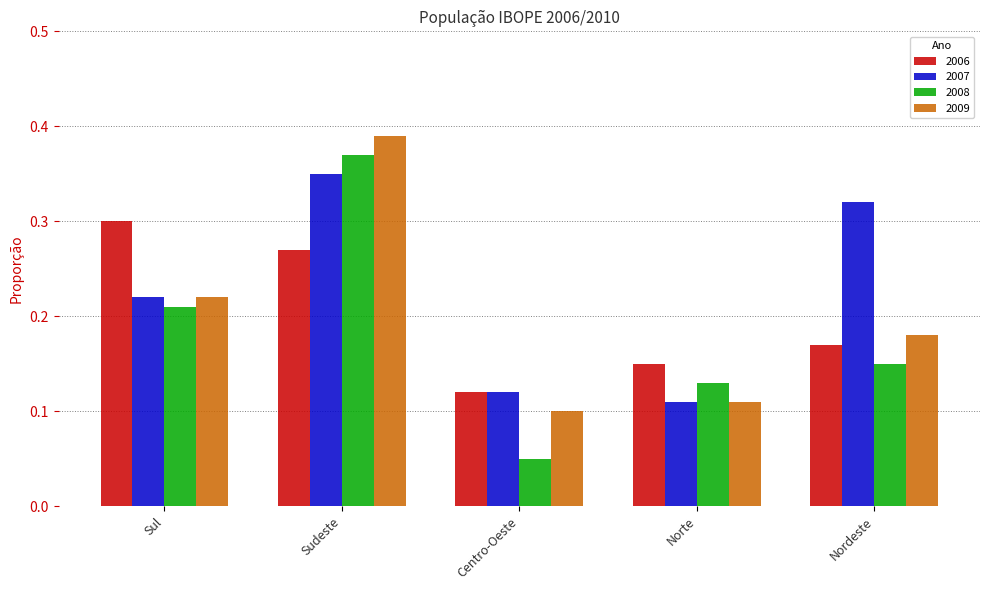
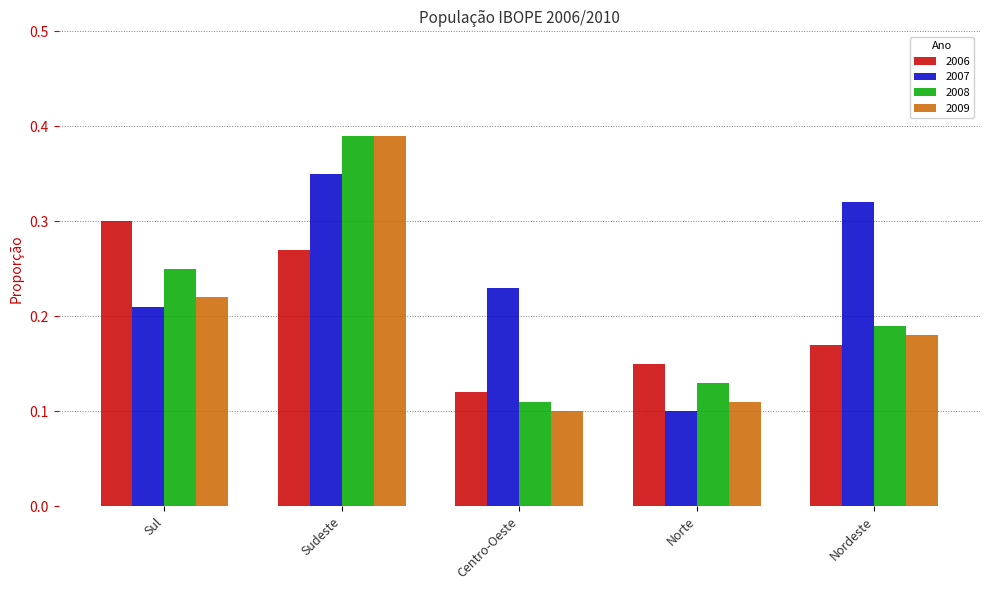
2007, Sul: 0.22 -> 0.21
2008, Sul: 0.21 -> 0.25
2008, Sudeste: 0.37 -> 0.39
2007, Centro-Oeste: 0.12 -> 0.23
2008, Centro-Oeste: 0.05 -> 0.11
2007, Norte: 0.11 -> 0.10
2008, Nordeste: 0.15 -> 0.19
